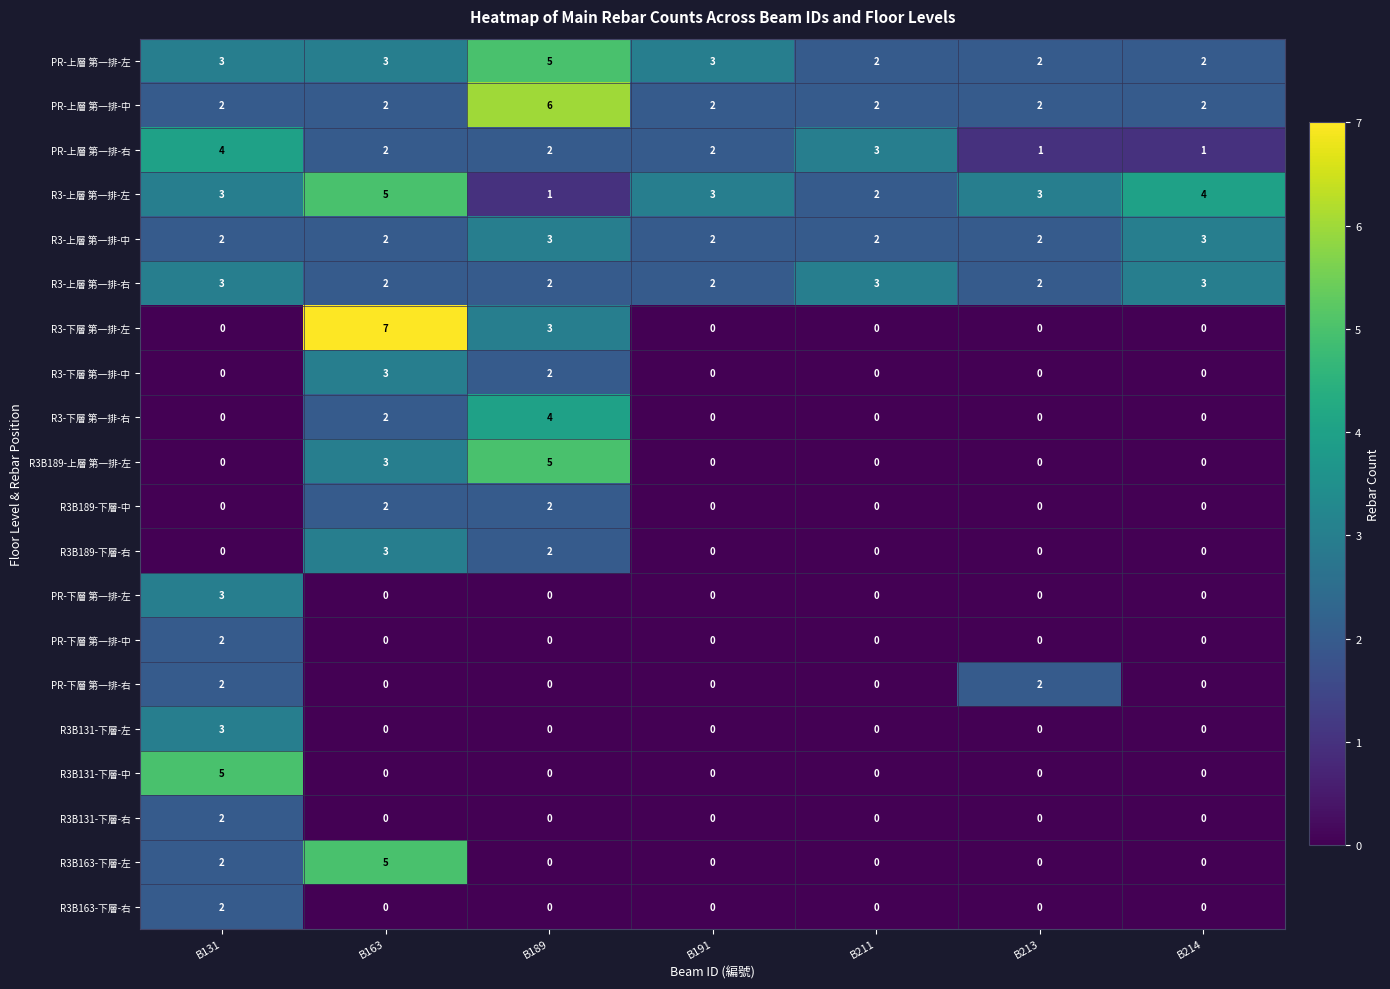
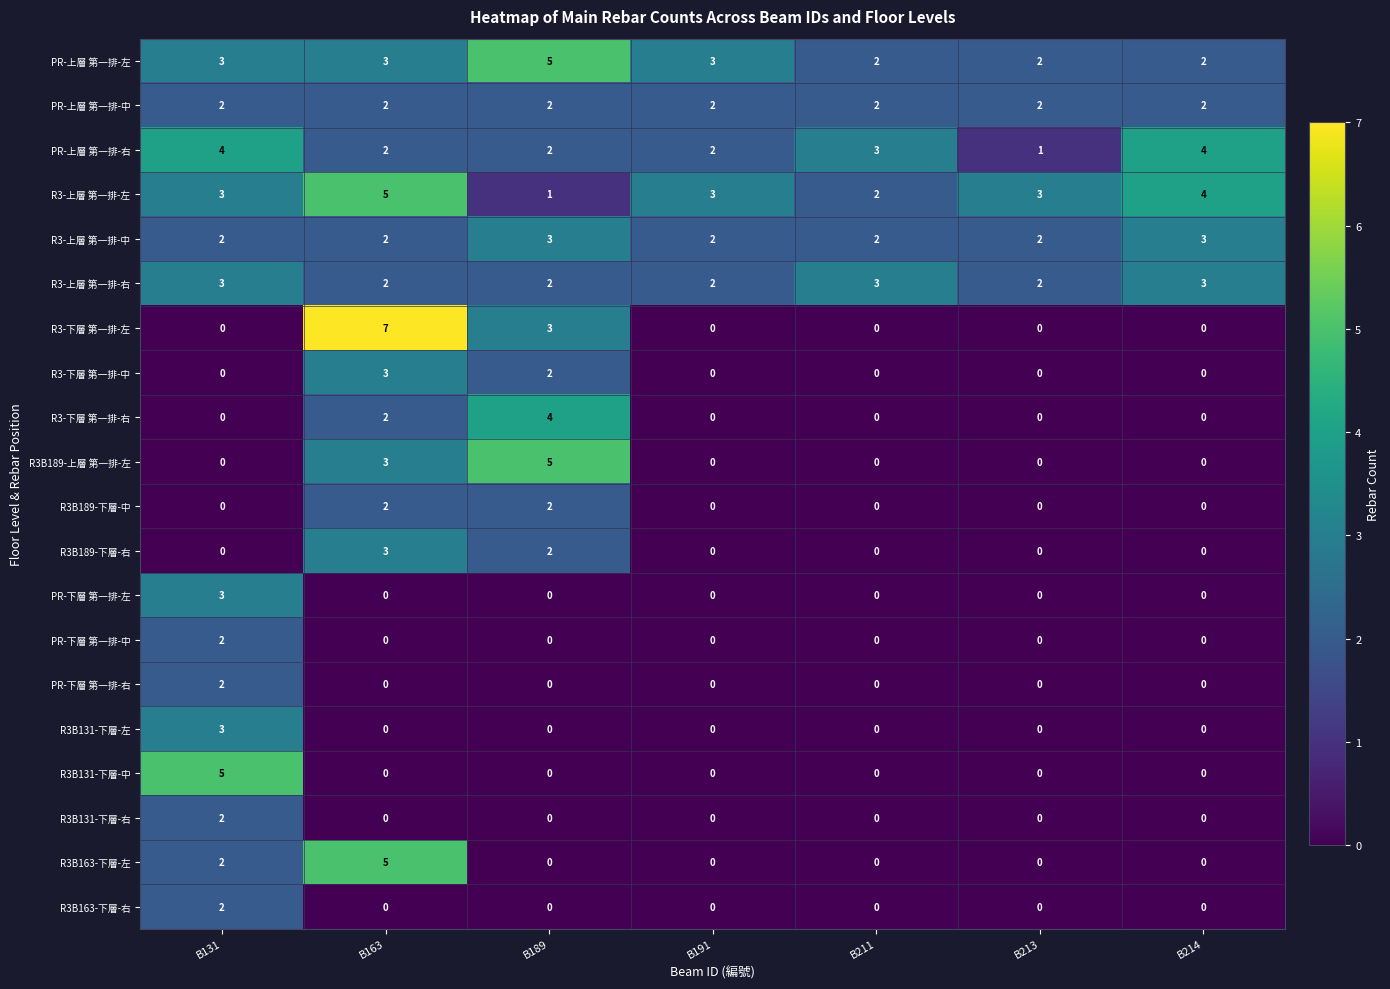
PR-上層 第一排-中, B189: 6 -> 2
PR-上層 第一排-右, B214: 1 -> 4
PR-下層 第一排-右, B213: 2 -> 0
